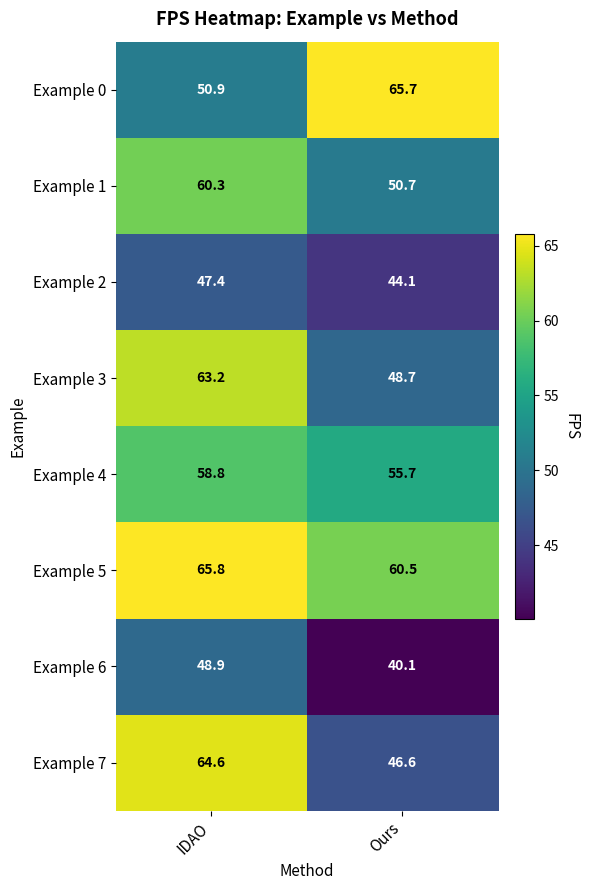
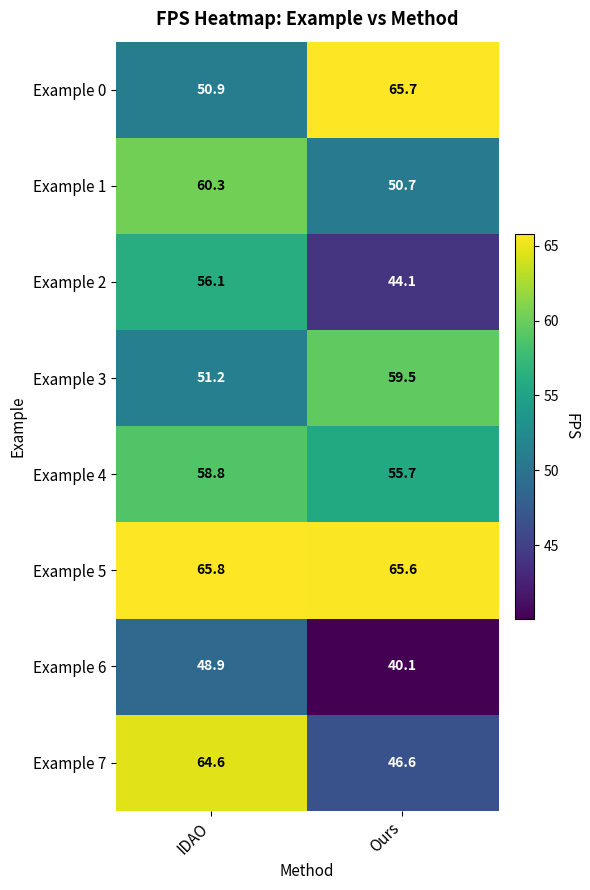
Example 2, IDAO: 47.4 -> 56.1
Example 3, IDAO: 63.2 -> 51.2
Example 3, Ours: 48.7 -> 59.5
Example 5, Ours: 60.5 -> 65.6
